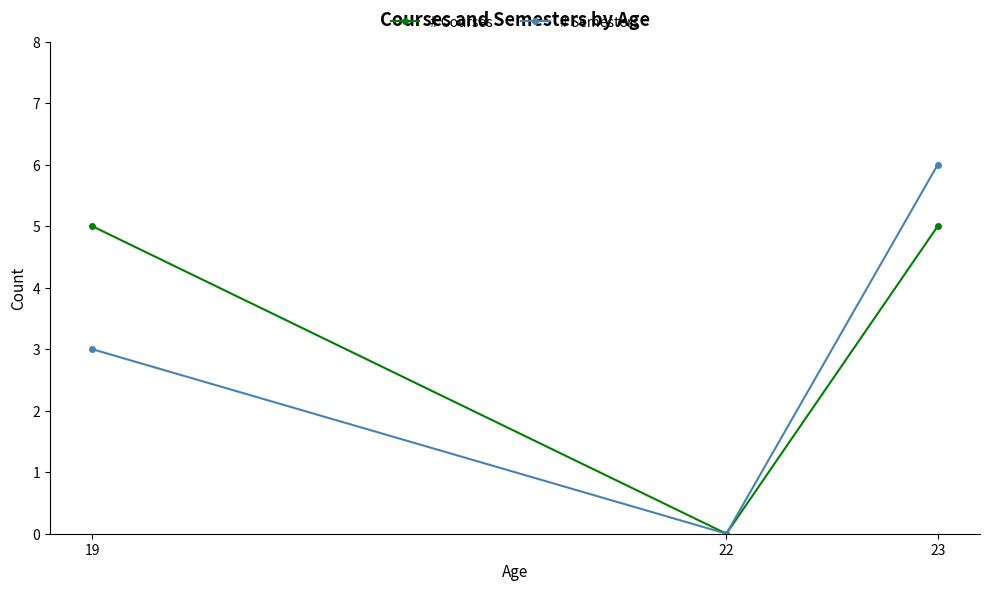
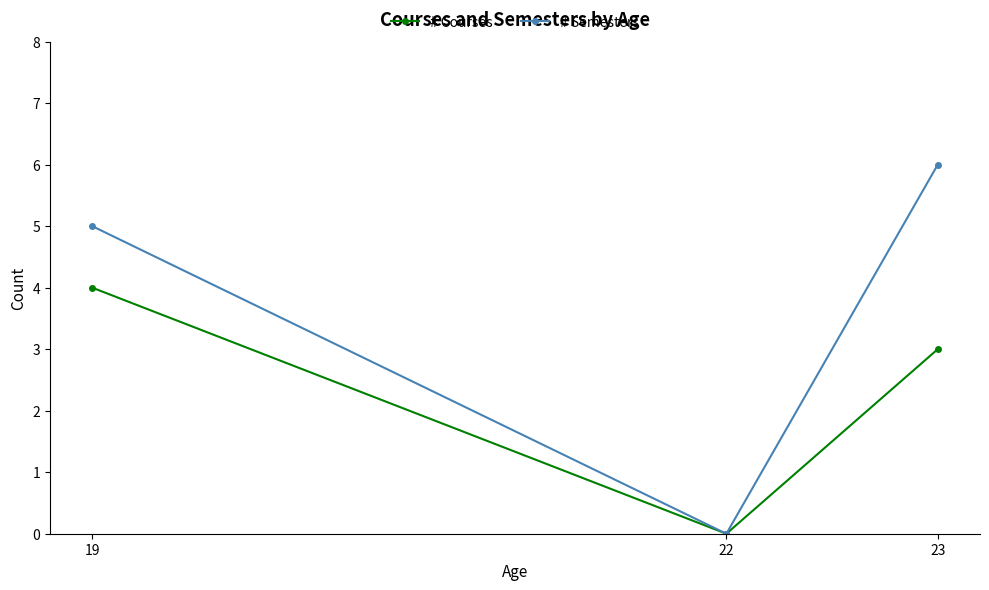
# Courses, 19: 5 -> 4
# Semesters, 19: 3 -> 5
# Courses, 23: 5 -> 3
